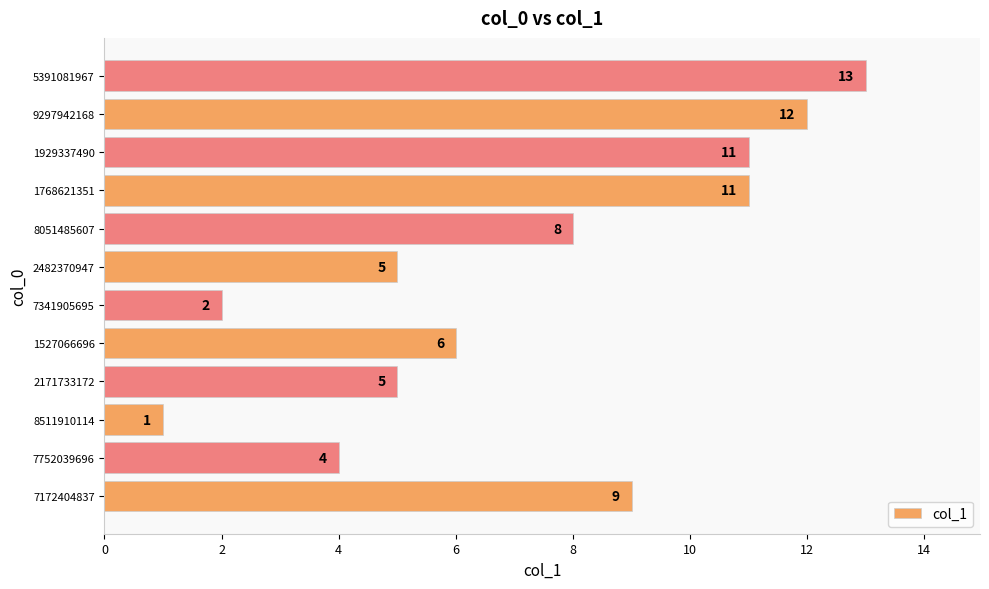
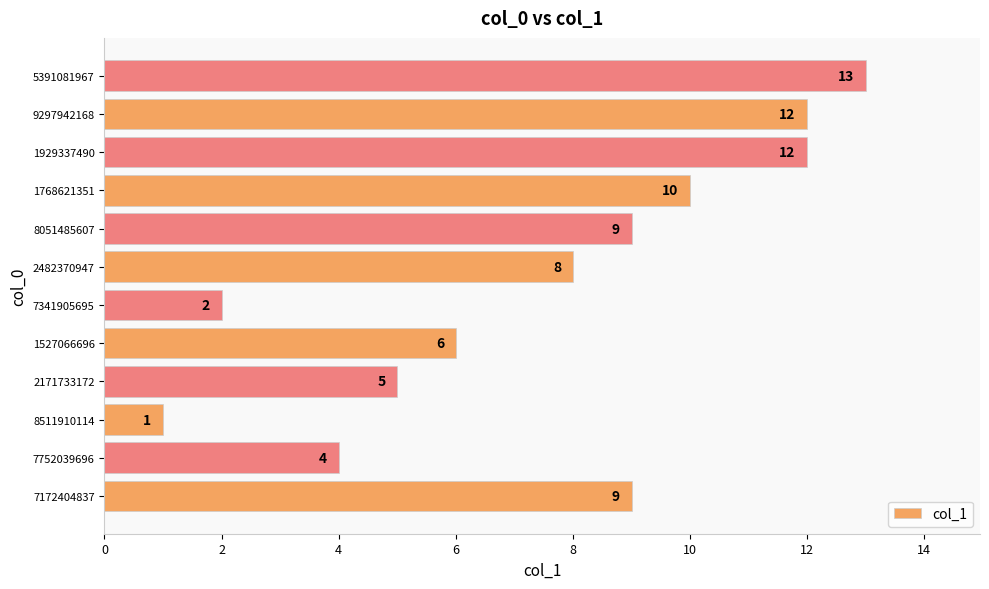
1929337490: 11 -> 12
1768621351: 11 -> 10
8051485607: 8 -> 9
2482370947: 5 -> 8
